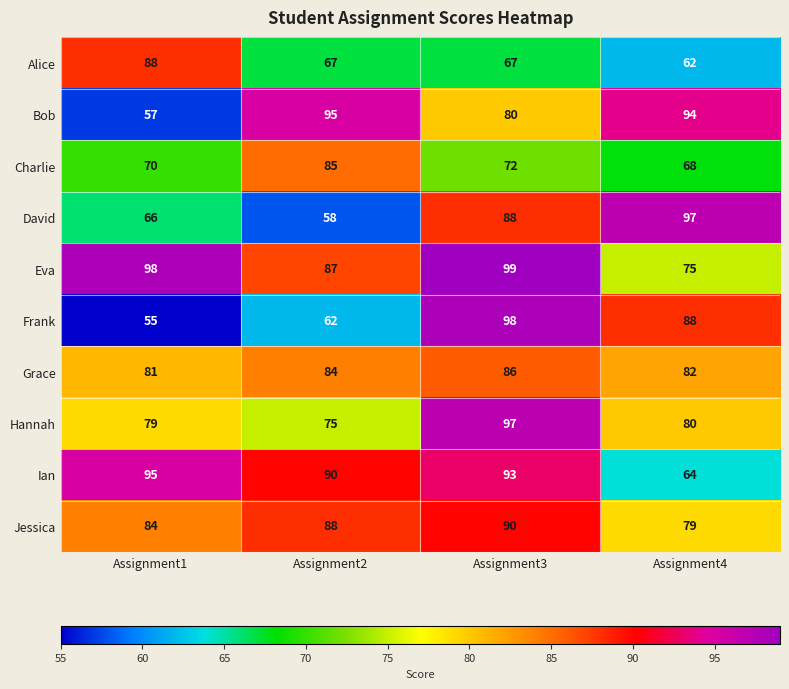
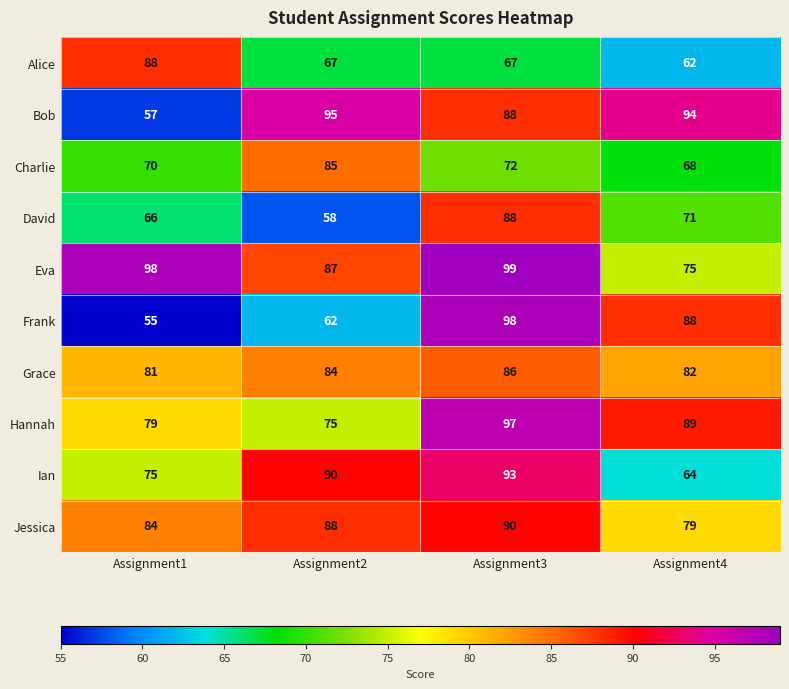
Bob, Assignment3: 80 -> 88
David, Assignment4: 97 -> 71
Hannah, Assignment4: 80 -> 89
Ian, Assignment1: 95 -> 75
